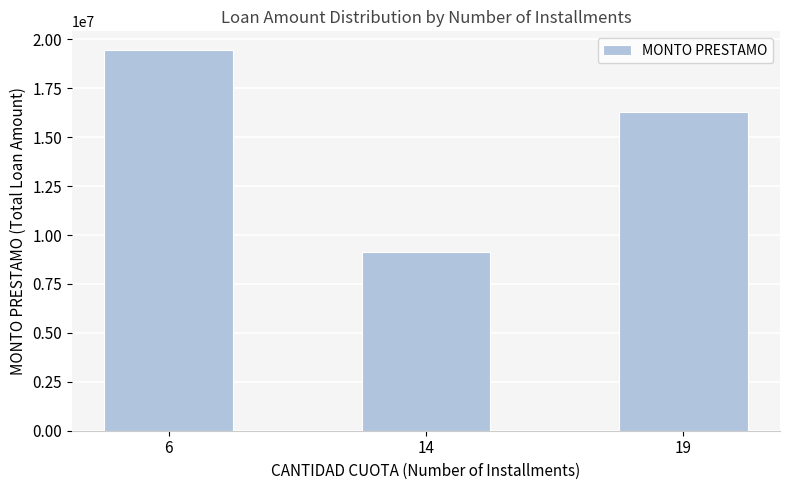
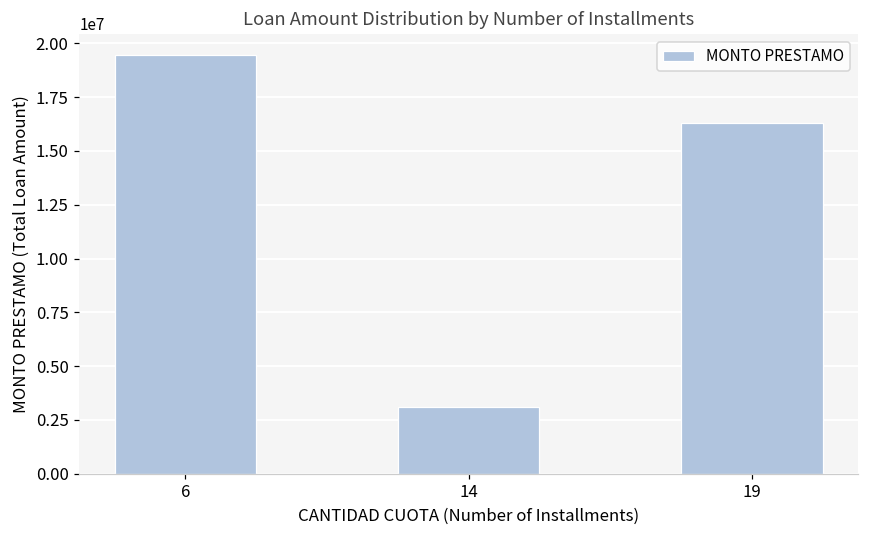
14: 9100000 -> 3100000
